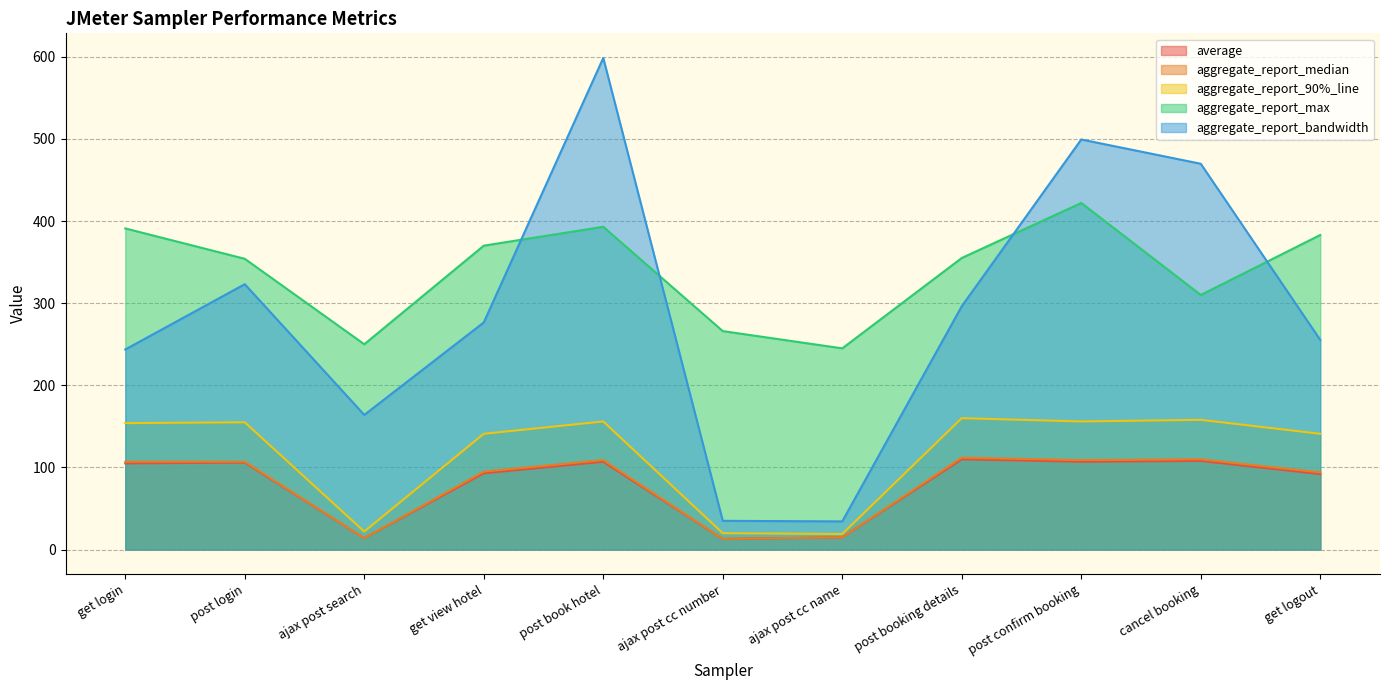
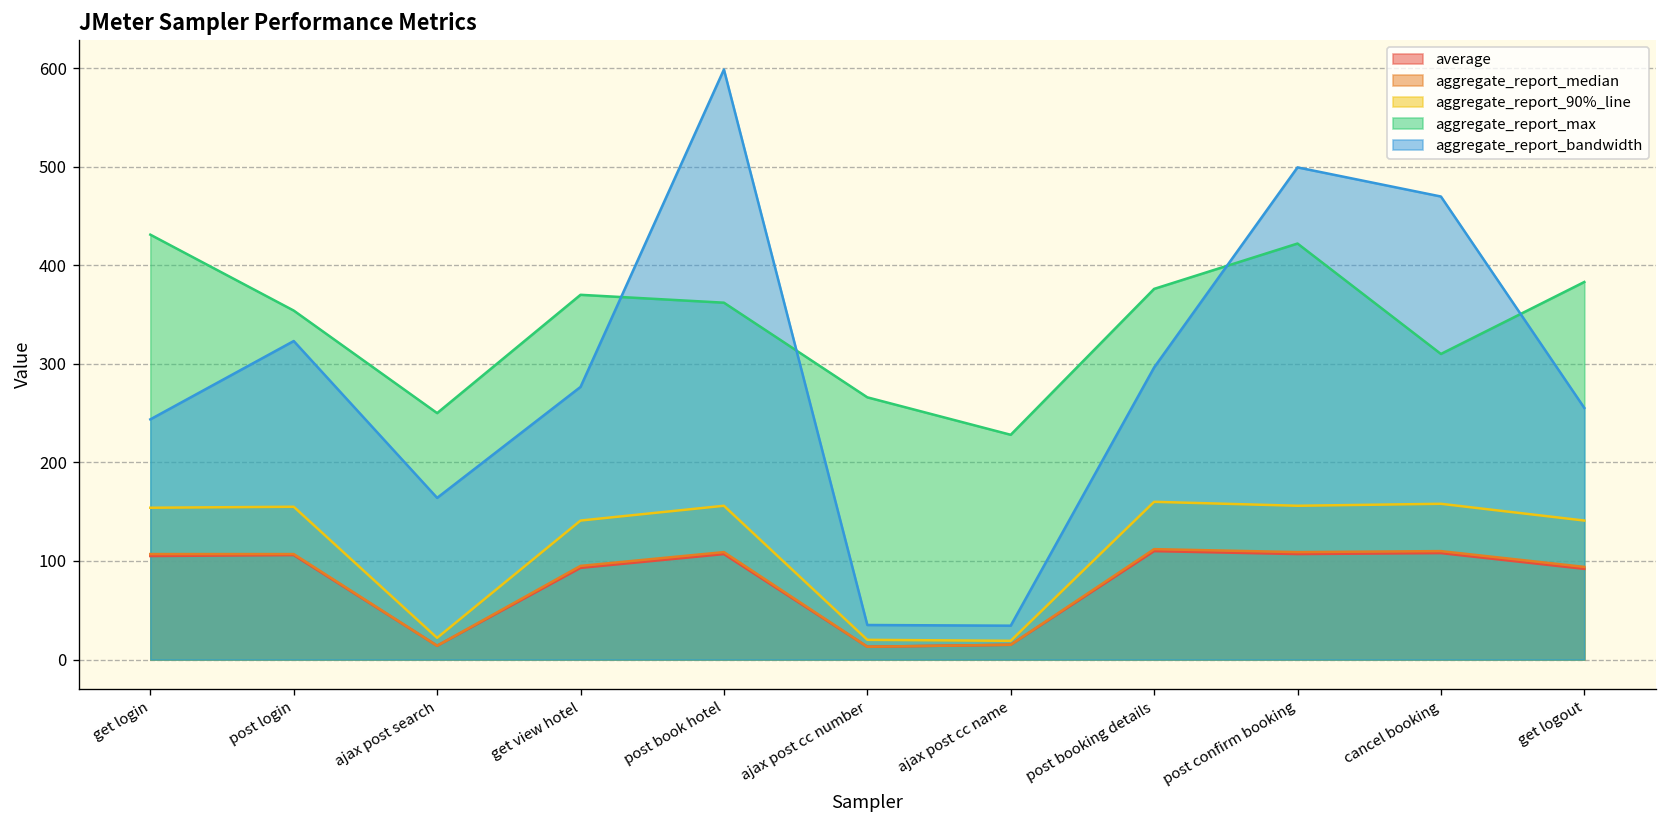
aggregate_report_max, get login: 390 -> 430
aggregate_report_max, post book hotel: 390 -> 360
aggregate_report_max, ajax post cc name: 250 -> 230
aggregate_report_max, post booking details: 360 -> 380
